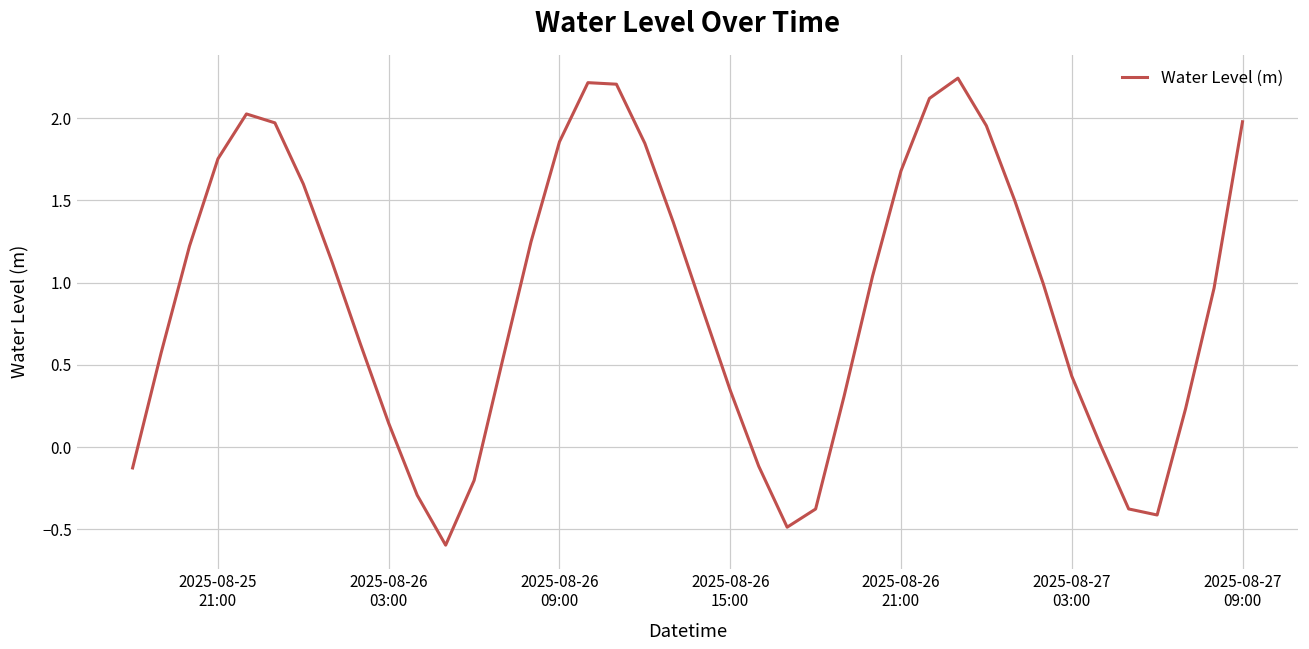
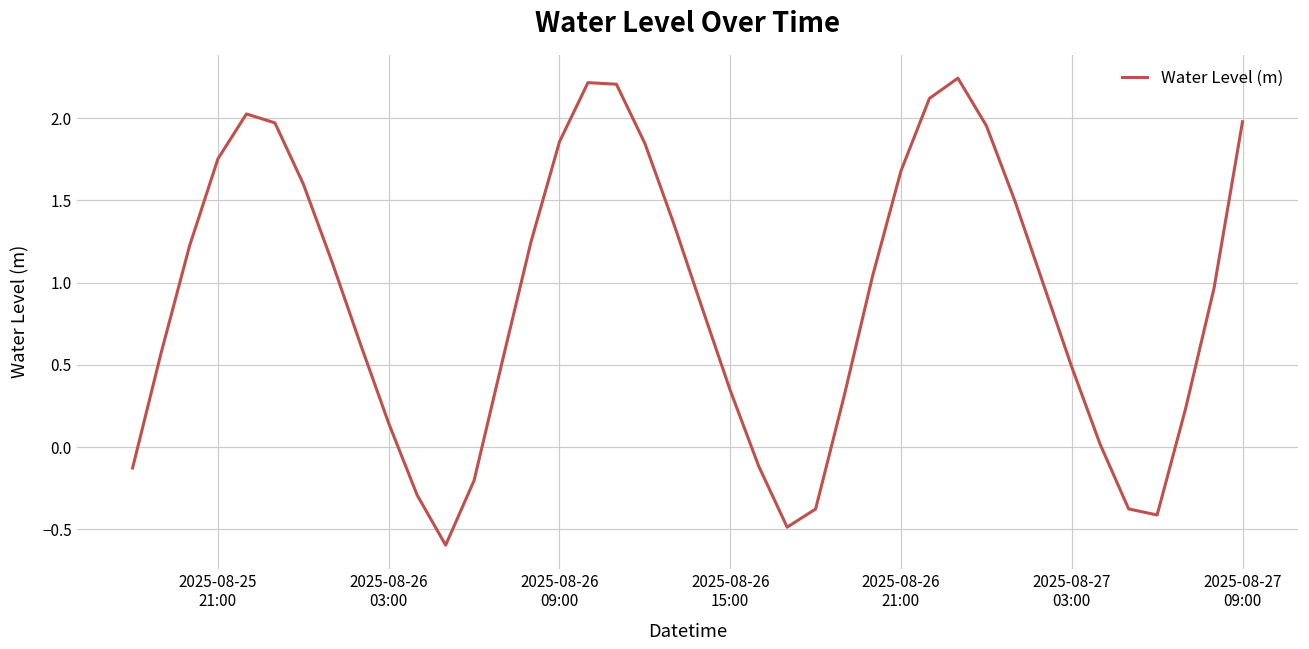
2025-08-27 03:00: 0.43 -> 0.49
